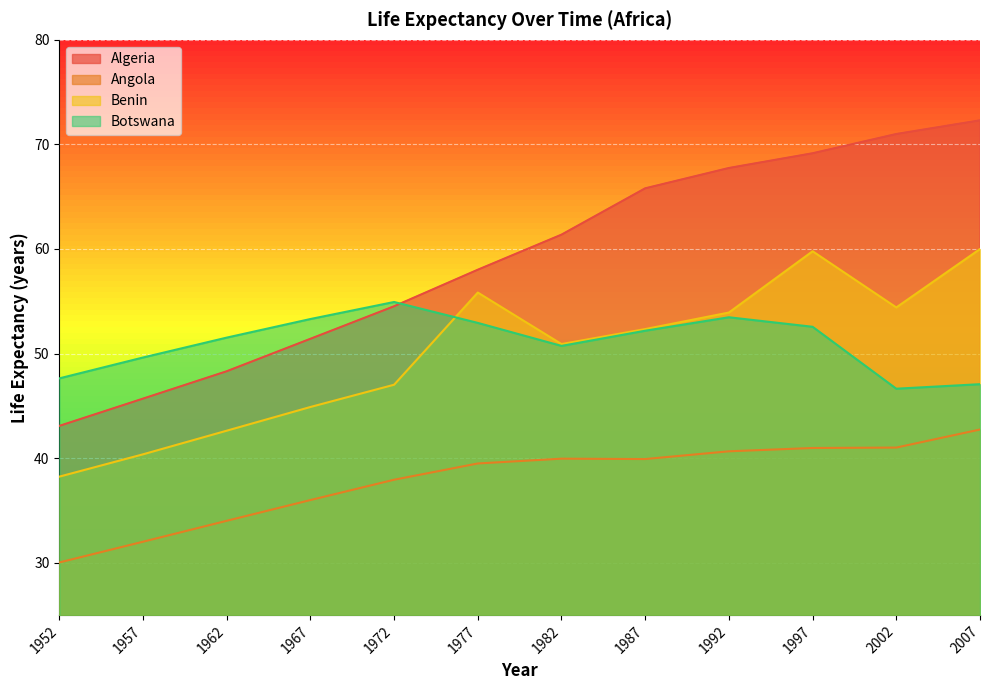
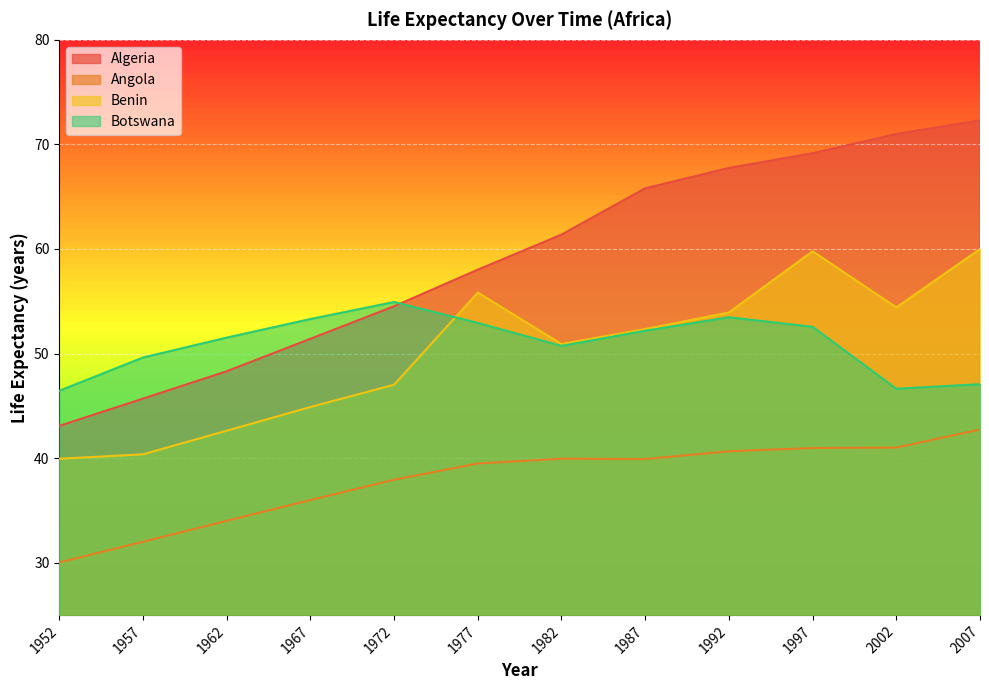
Benin, 1952: 38.2 -> 39.9
Botswana, 1952: 47.6 -> 46.4
